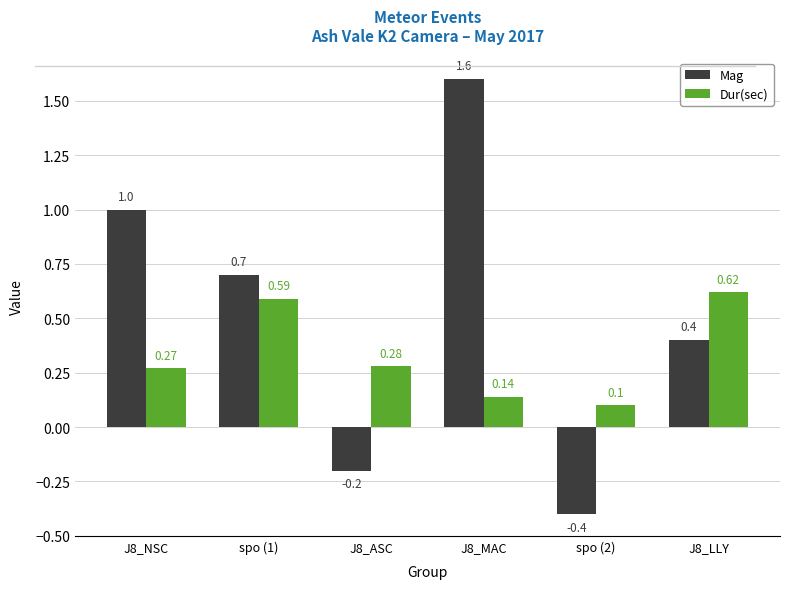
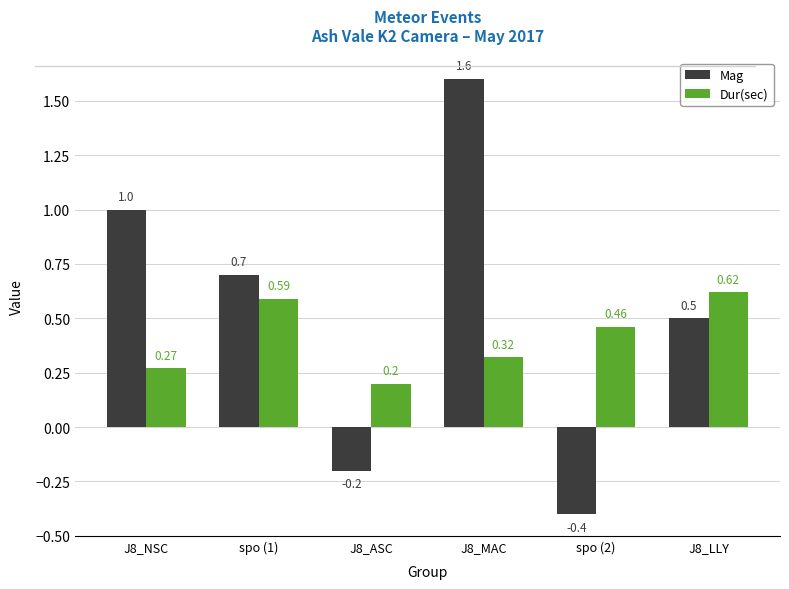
Dur(sec), J8_ASC: 0.28 -> 0.2
Dur(sec), J8_MAC: 0.14 -> 0.32
Dur(sec), spo (2): 0.1 -> 0.46
Mag, J8_LLY: 0.4 -> 0.5
